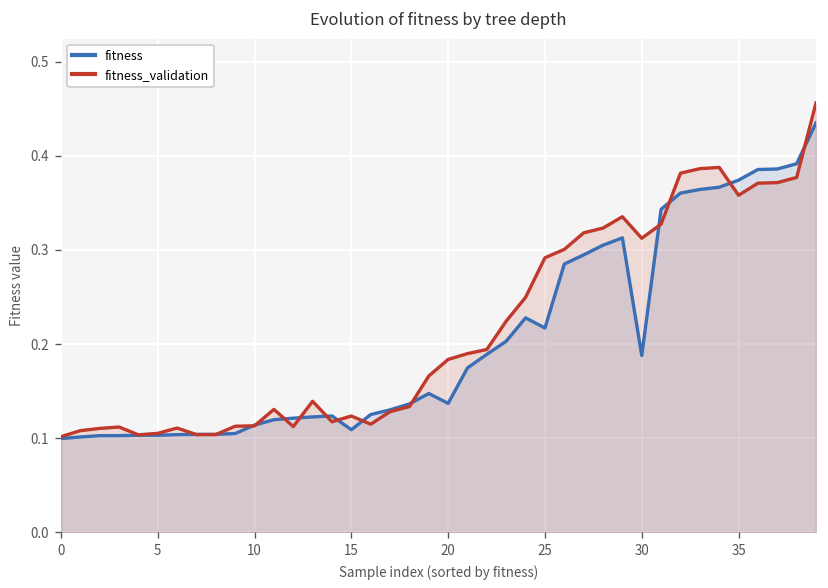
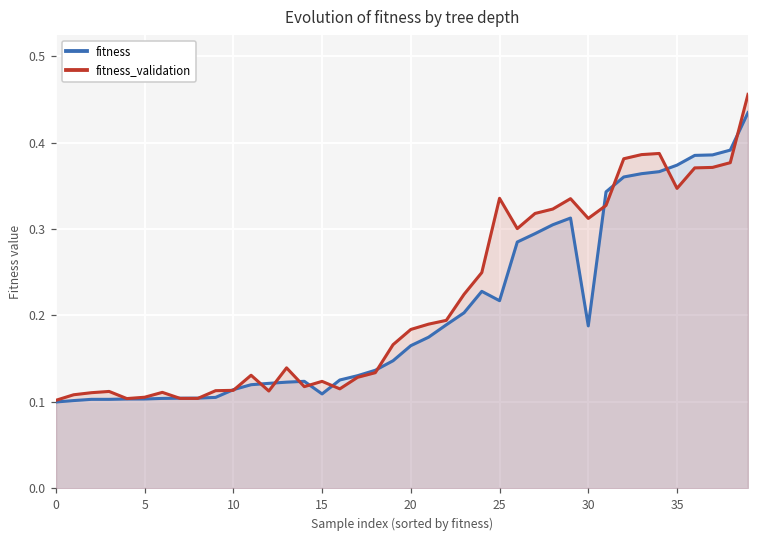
fitness, 20: 0.14 -> 0.16
fitness_validation, 25: 0.29 -> 0.34
fitness_validation, 35: 0.36 -> 0.35
